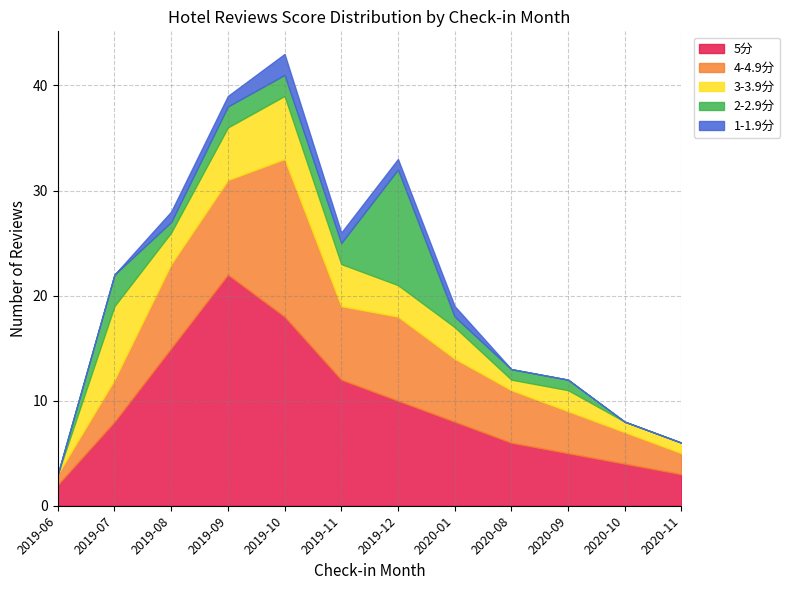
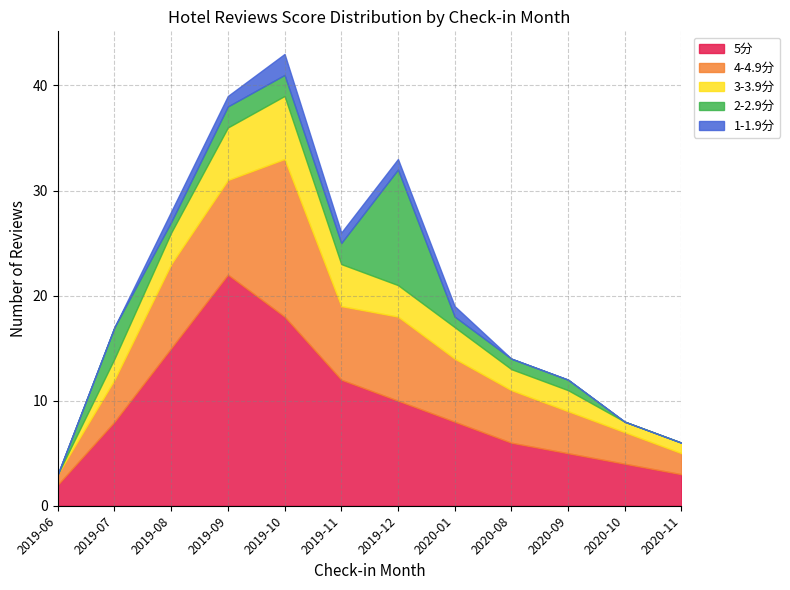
3-3.9分, 2019-07: 7 -> 2
3-3.9分, 2020-08: 1 -> 2
